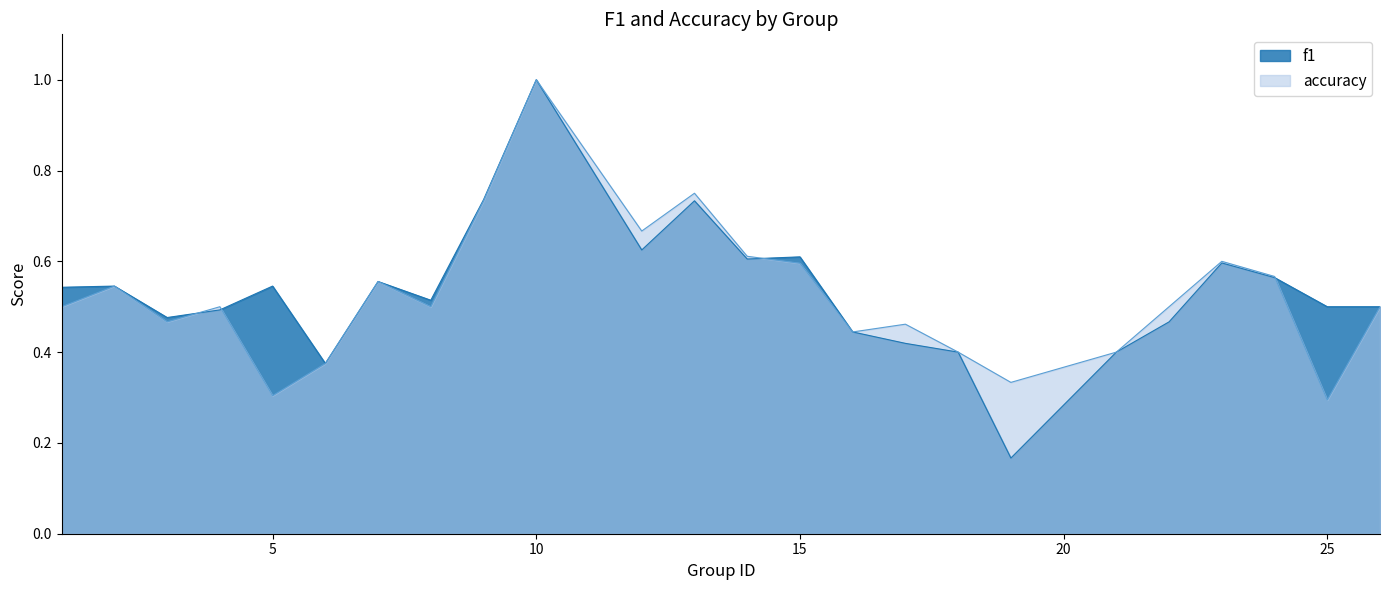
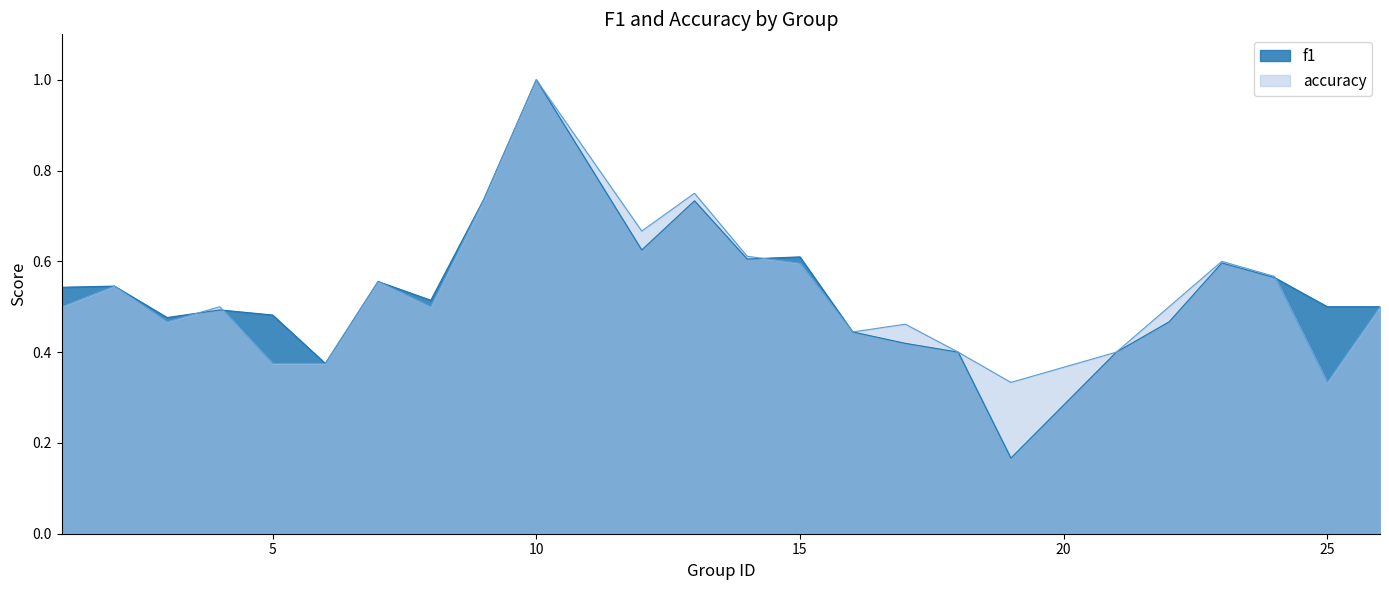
f1, 5: 0.55 -> 0.48
accuracy, 5: 0.30 -> 0.38
accuracy, 25: 0.29 -> 0.33
